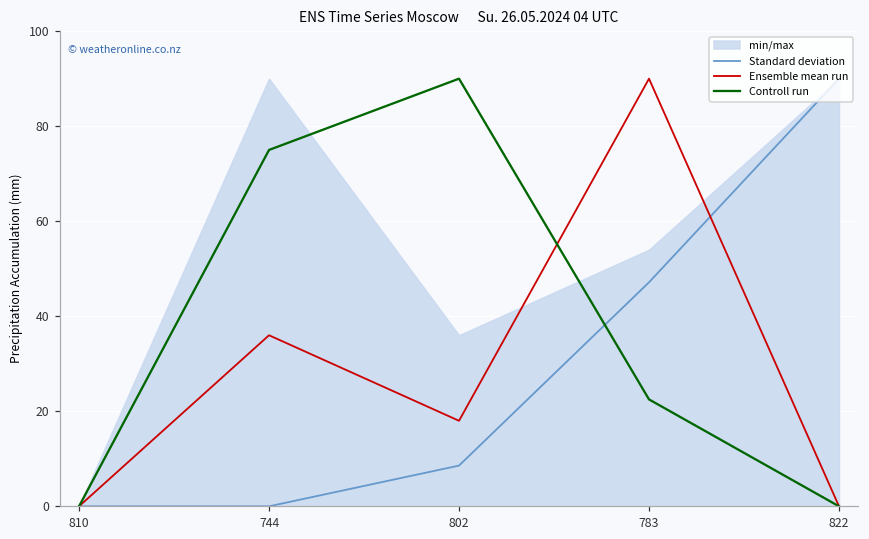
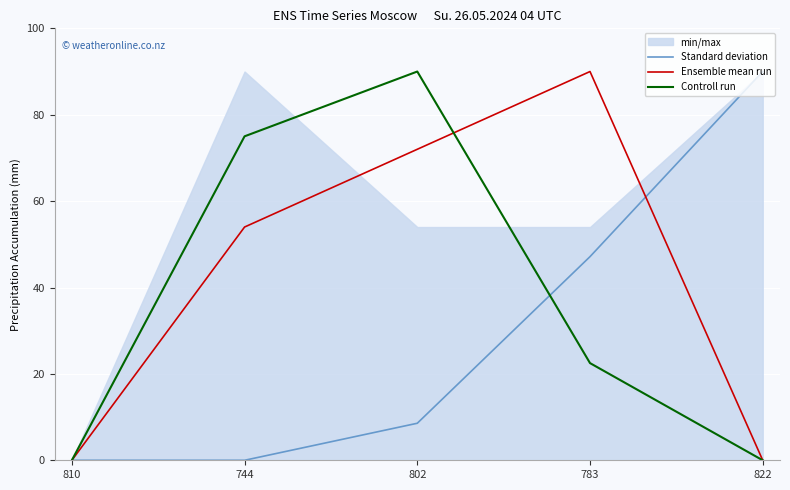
Ensemble mean run, 744: 36 -> 54
min/max, 802: 36 -> 54
Ensemble mean run, 802: 18 -> 72
